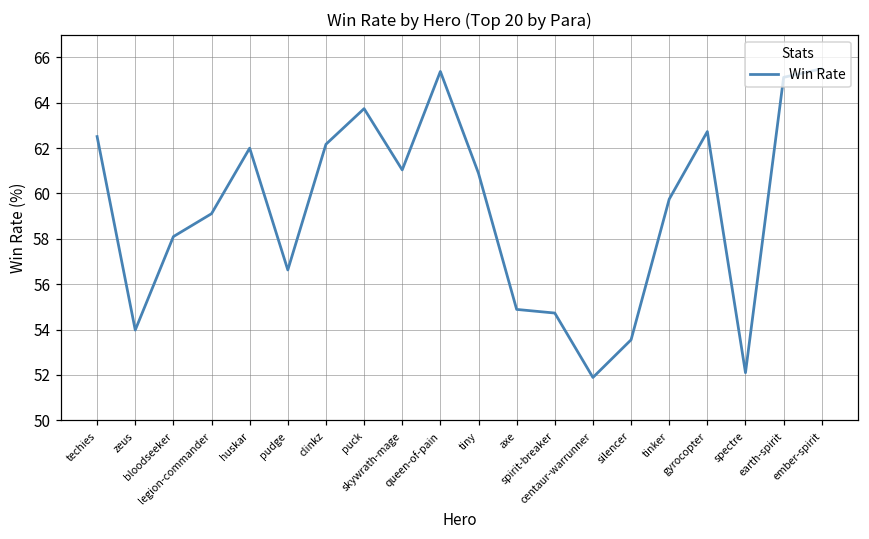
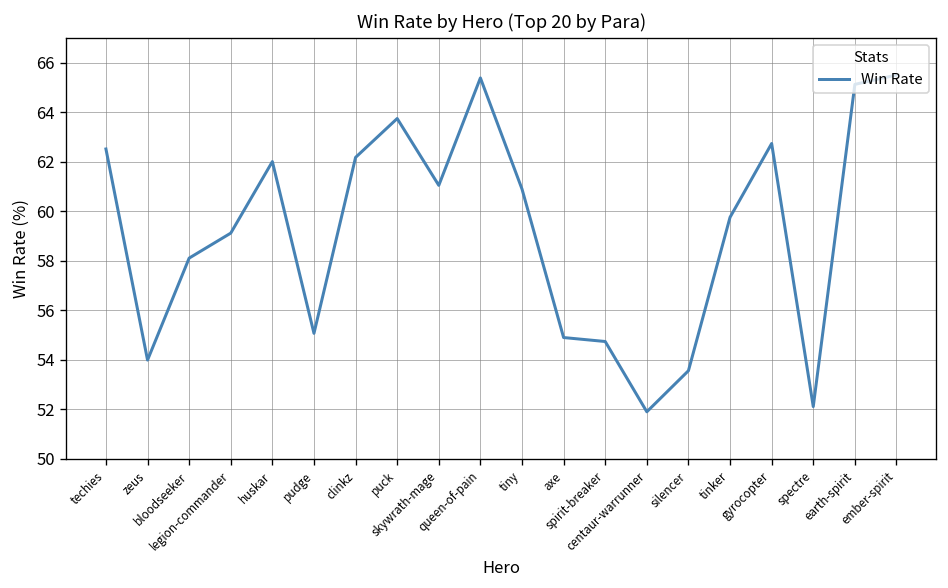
pudge: 56.6 -> 55.1
